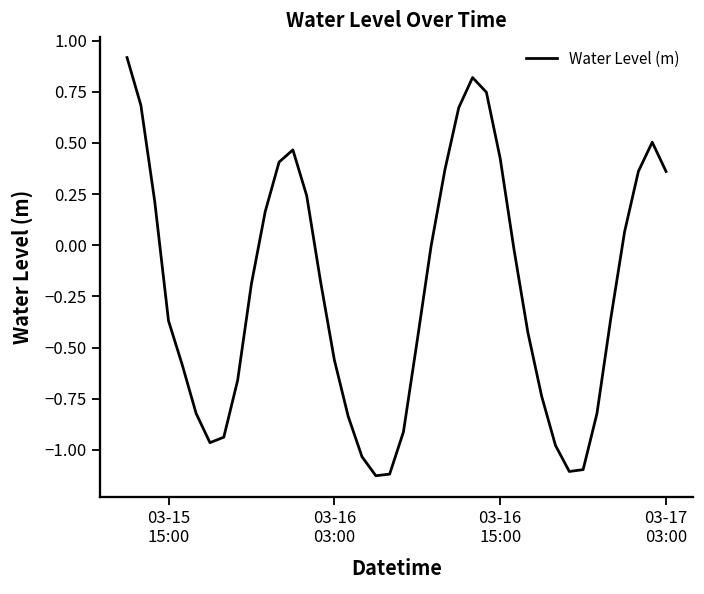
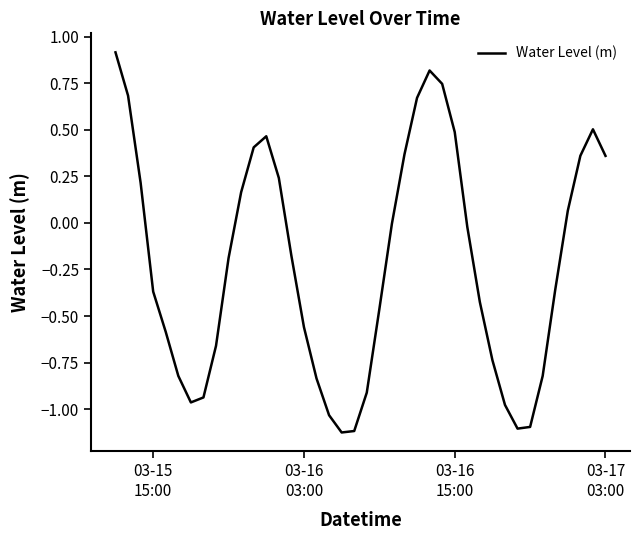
03-16 15:00: 0.42 -> 0.49
